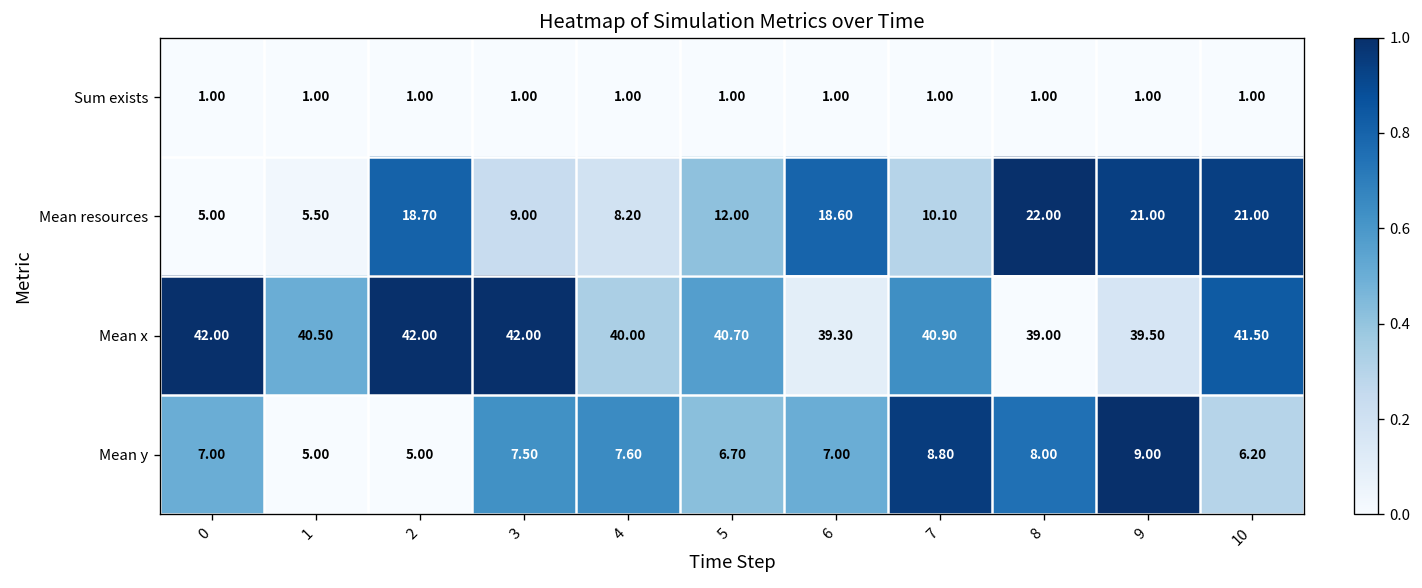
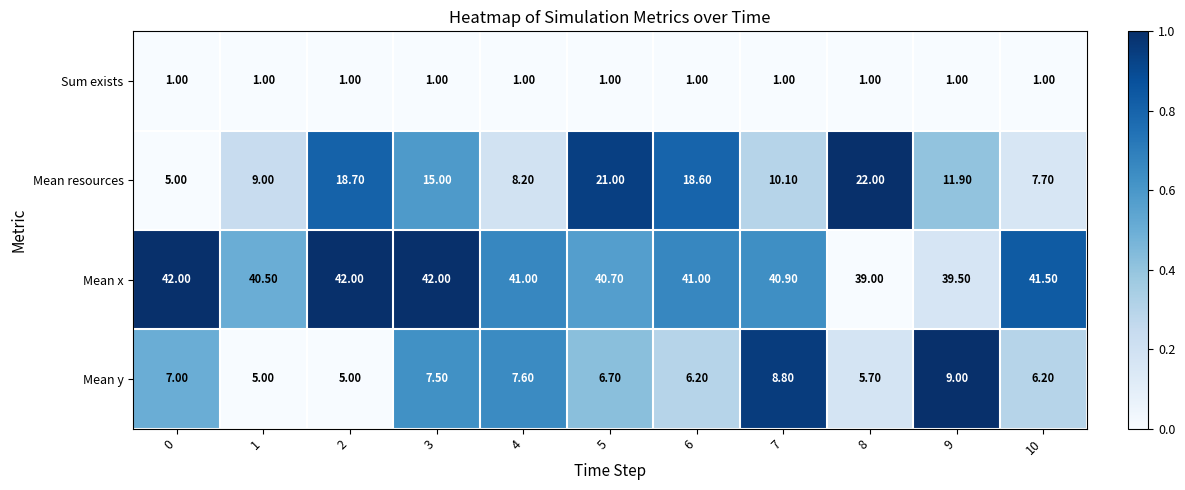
Mean resources, 1: 5.50 -> 9.00
Mean resources, 3: 9.00 -> 15.00
Mean resources, 5: 12.00 -> 21.00
Mean resources, 9: 21.00 -> 11.90
Mean resources, 10: 21.00 -> 7.70
Mean x, 4: 40.00 -> 41.00
Mean x, 6: 39.30 -> 41.00
Mean y, 6: 7.00 -> 6.20
Mean y, 8: 8.00 -> 5.70
